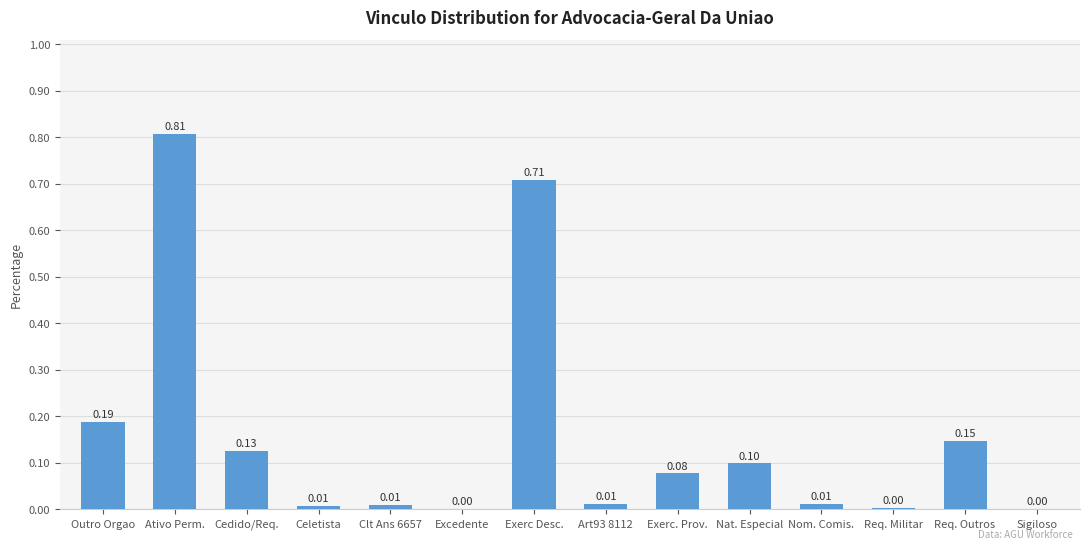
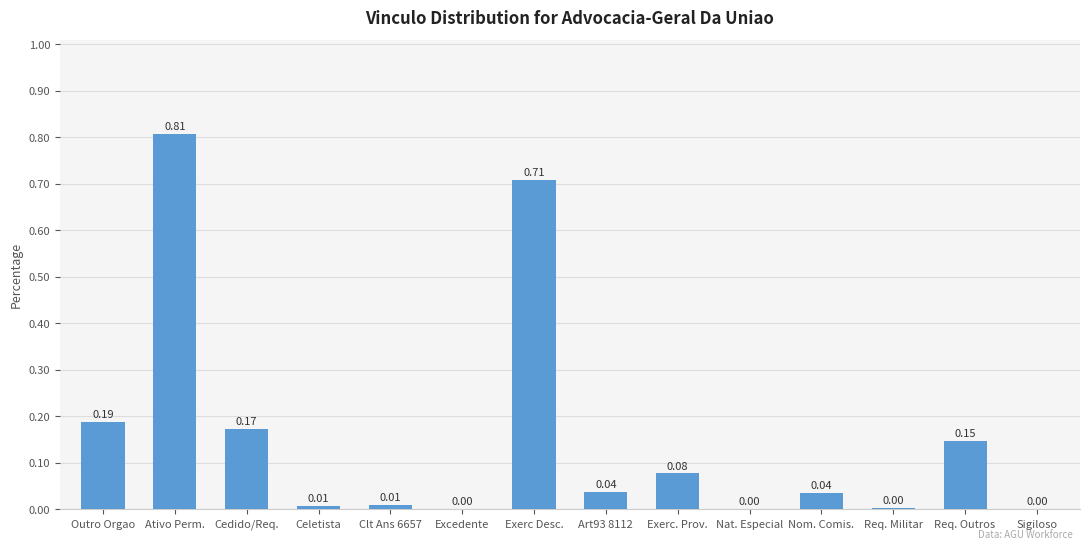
Cedido/Req.: 0.13 -> 0.17
Art93 8112: 0.01 -> 0.04
Nat. Especial: 0.10 -> 0.00
Nom. Comis.: 0.01 -> 0.04
